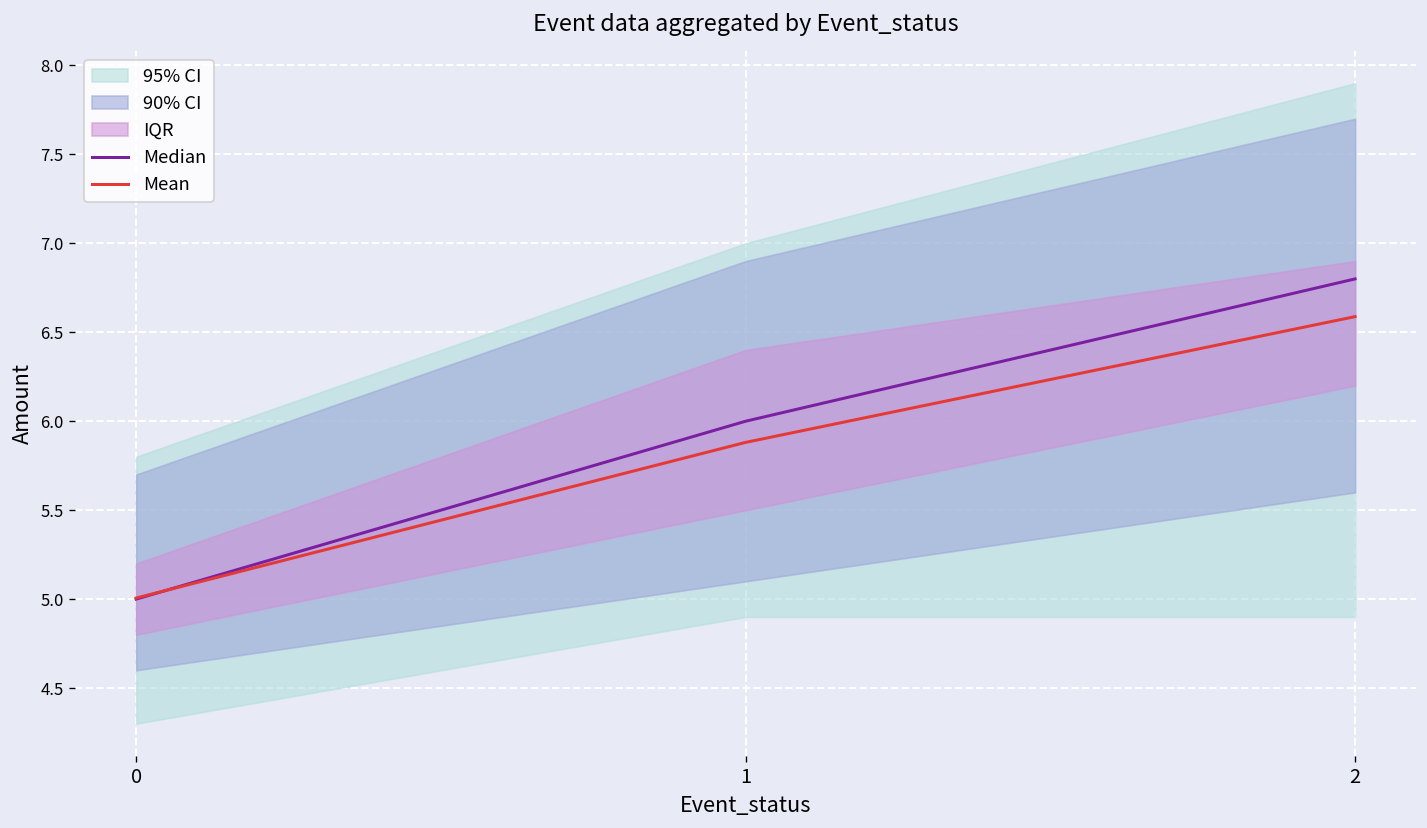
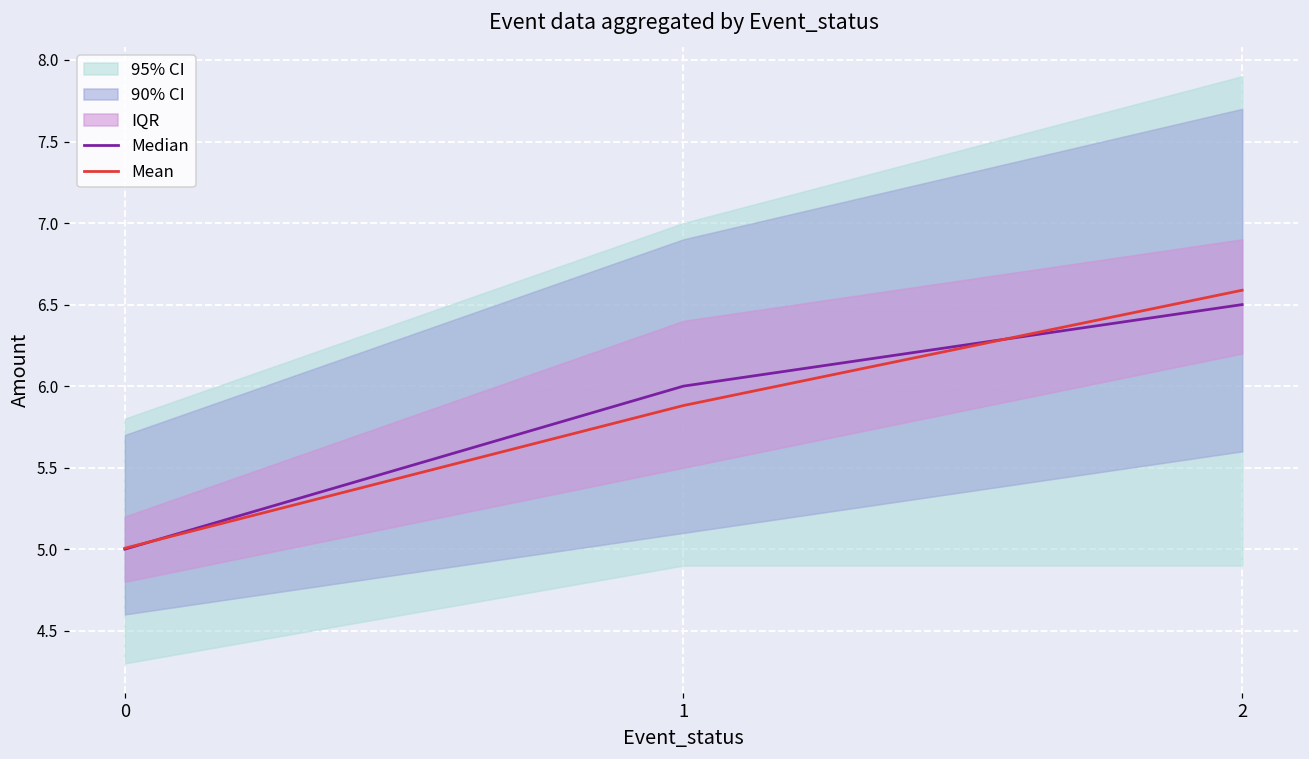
Median, 2: 6.8 -> 6.5
